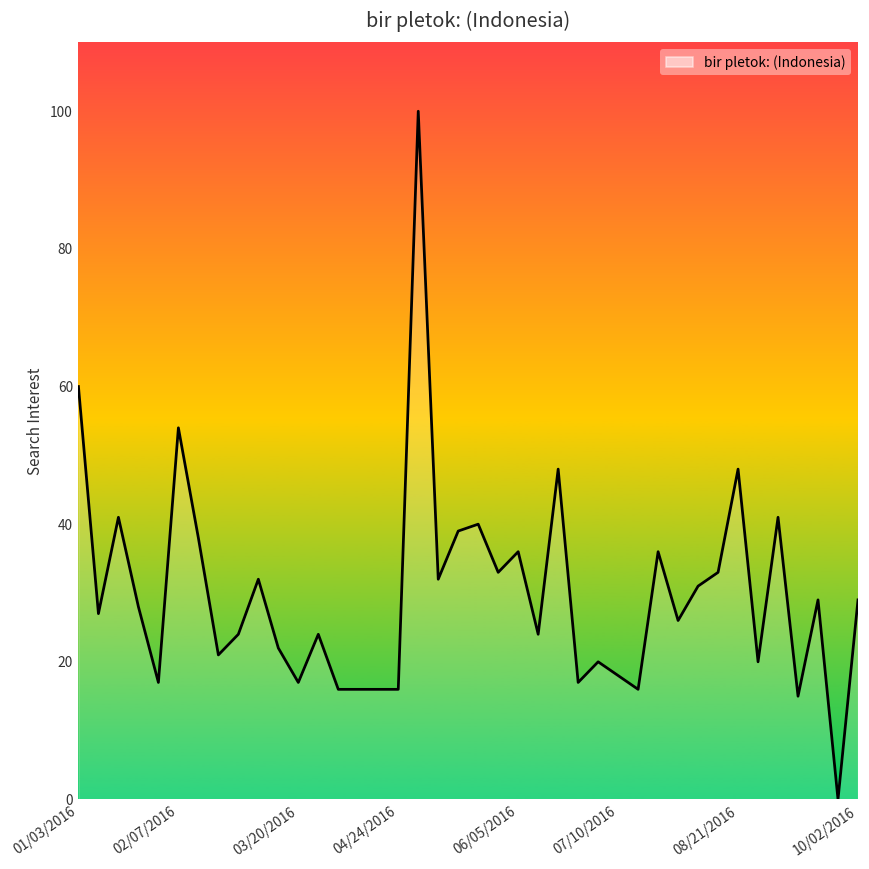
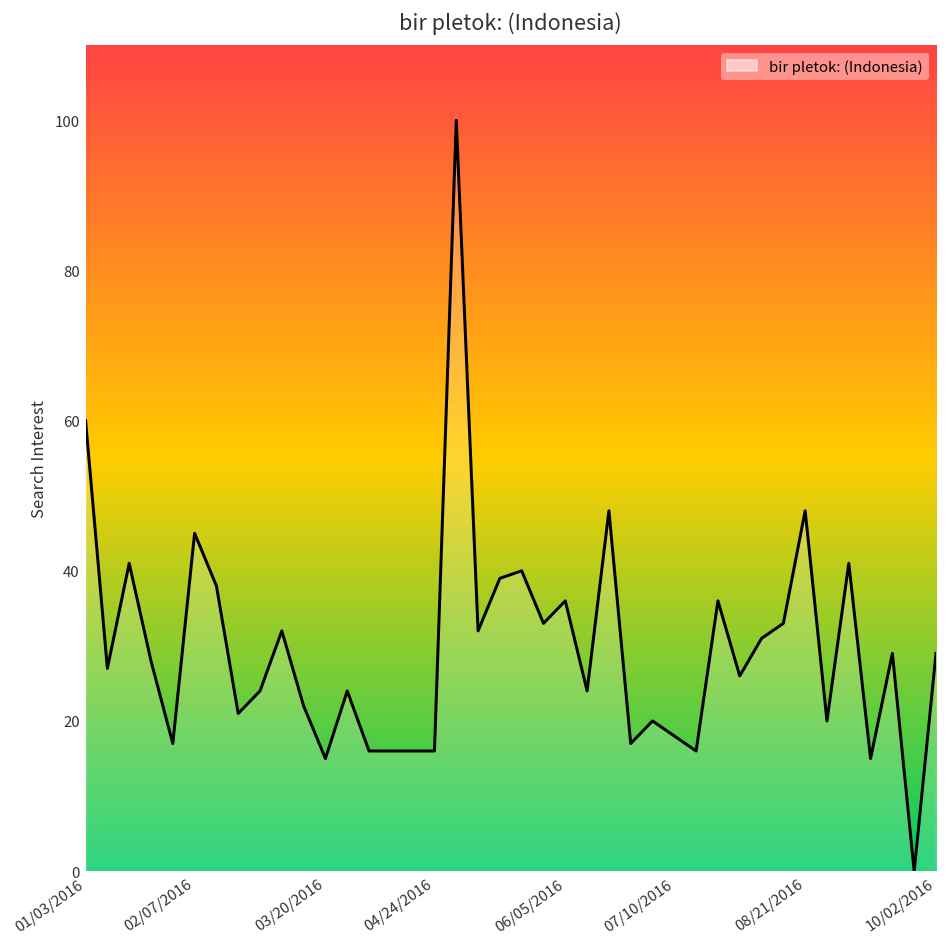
02/07/2016: 54 -> 45
03/20/2016: 17 -> 15
